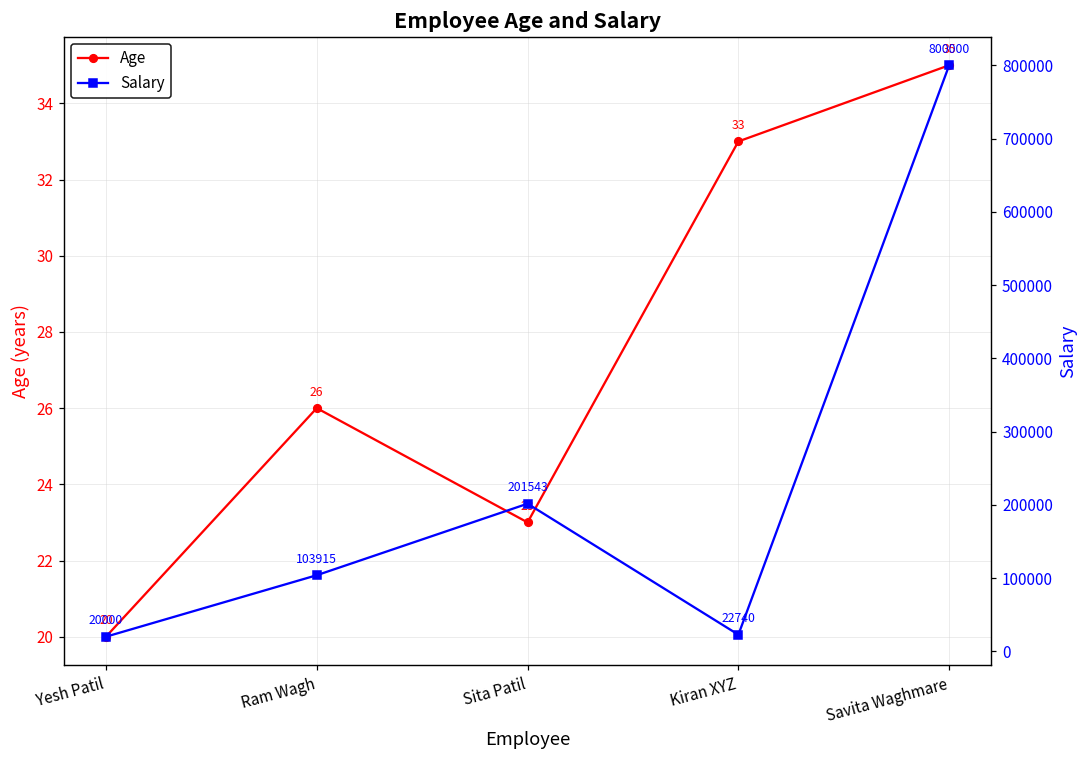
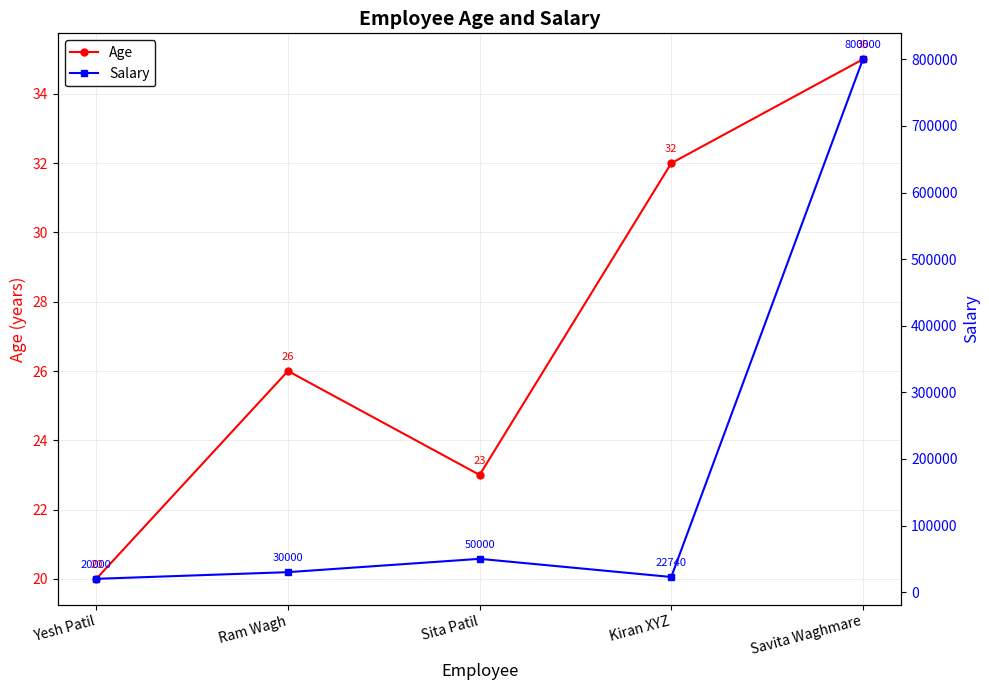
Age, Kiran XYZ: 33 -> 32
Salary, Ram Wagh: 103915 -> 30000
Salary, Sita Patil: 201543 -> 50000
